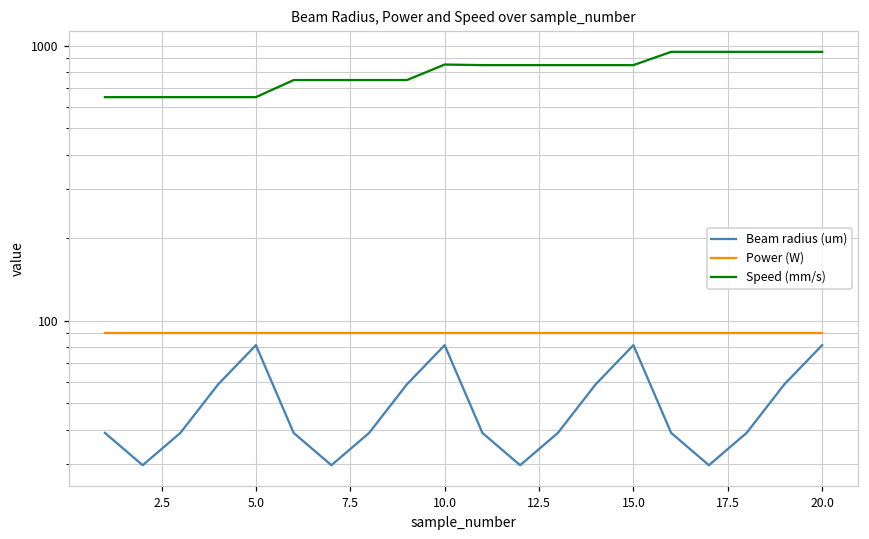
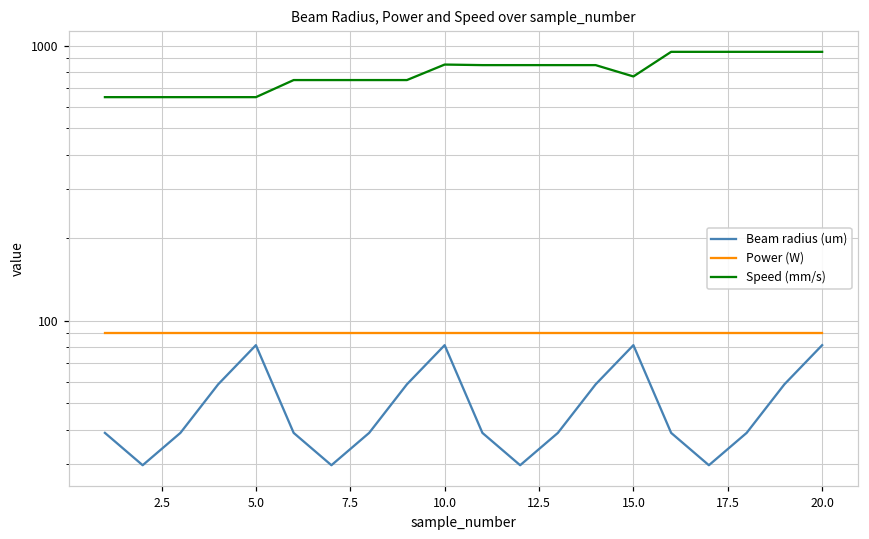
Speed (mm/s), 15.0: 850 -> 770
